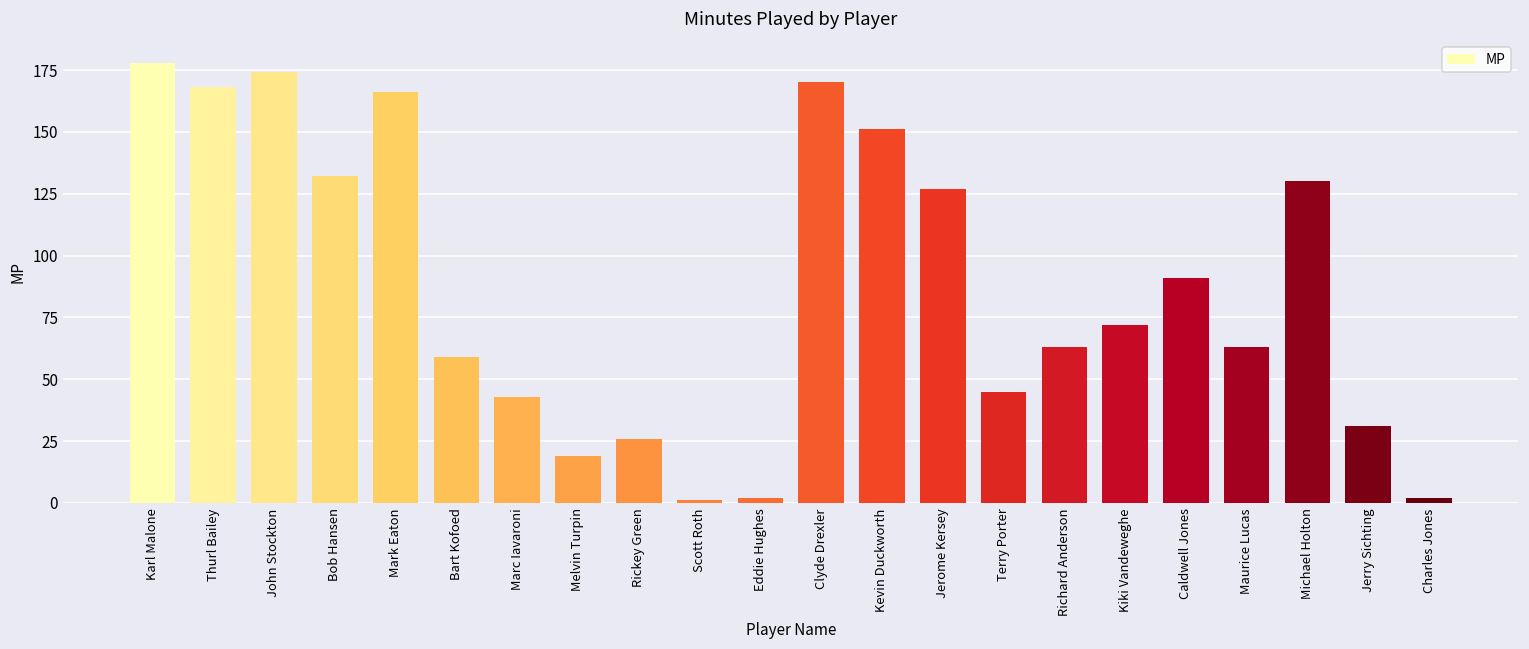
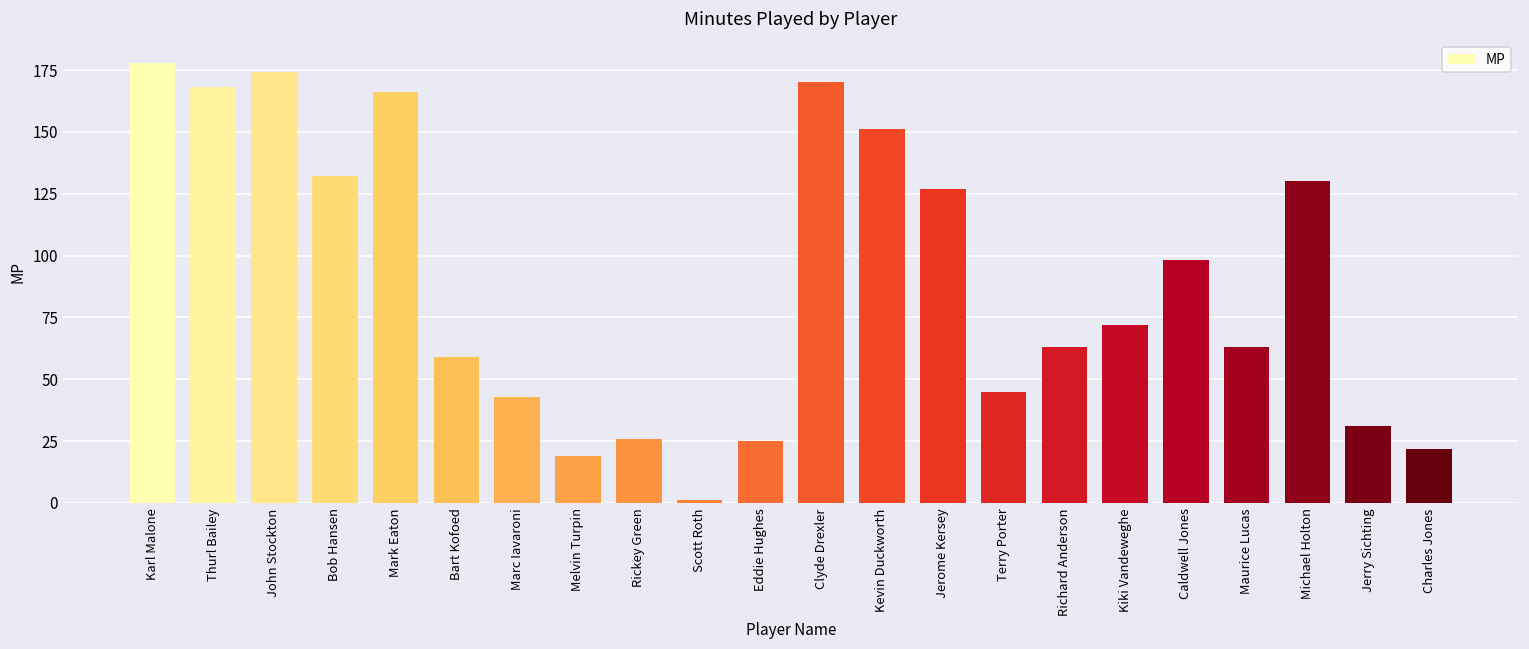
Eddie Hughes: 2 -> 25
Caldwell Jones: 91 -> 98
Charles Jones: 2 -> 22
